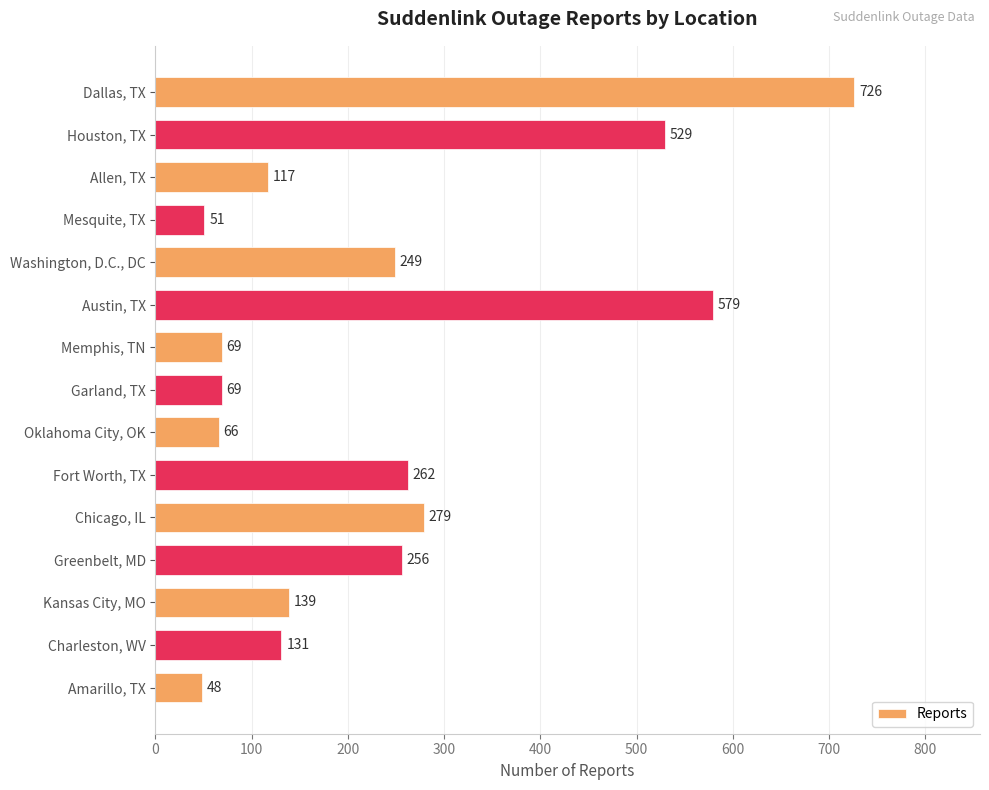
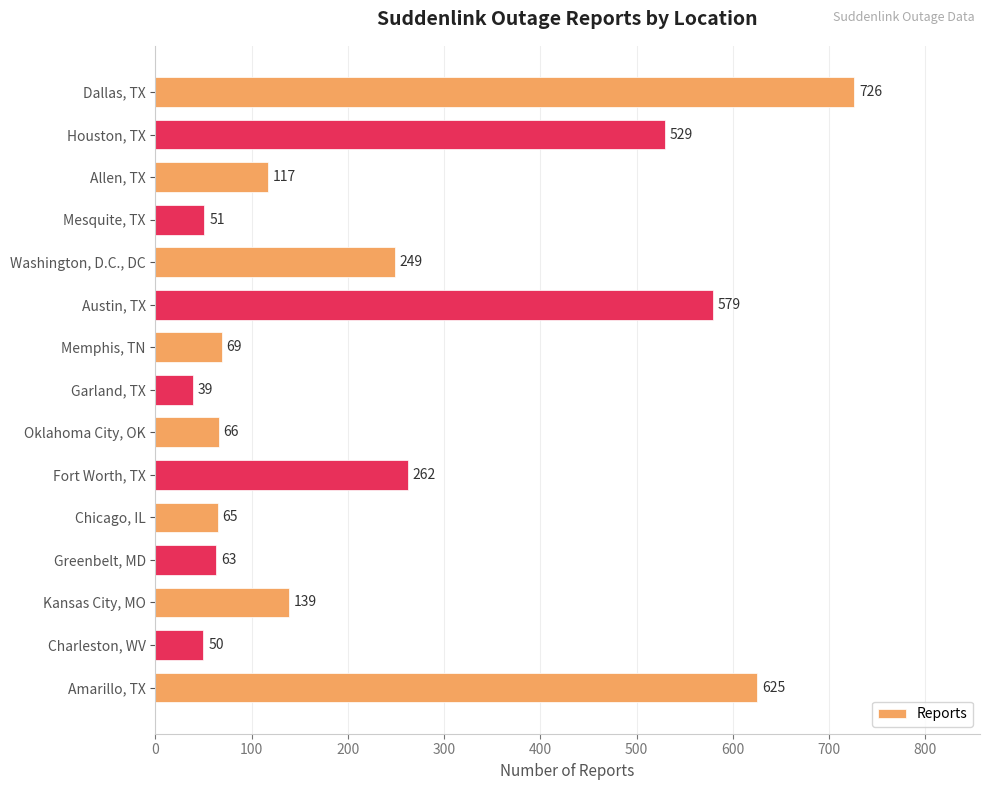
Garland, TX: 69 -> 39
Chicago, IL: 279 -> 65
Greenbelt, MD: 256 -> 63
Charleston, WV: 131 -> 50
Amarillo, TX: 48 -> 625
